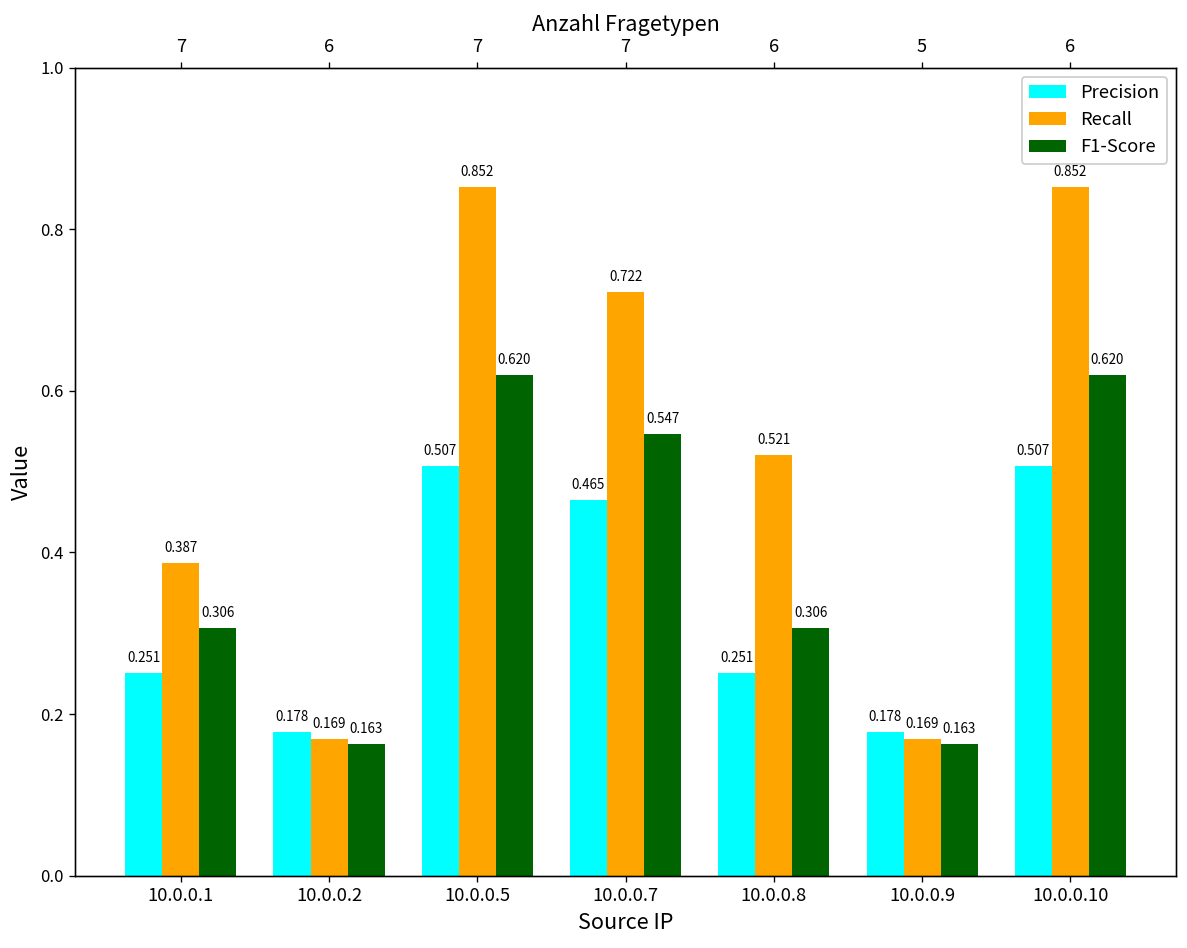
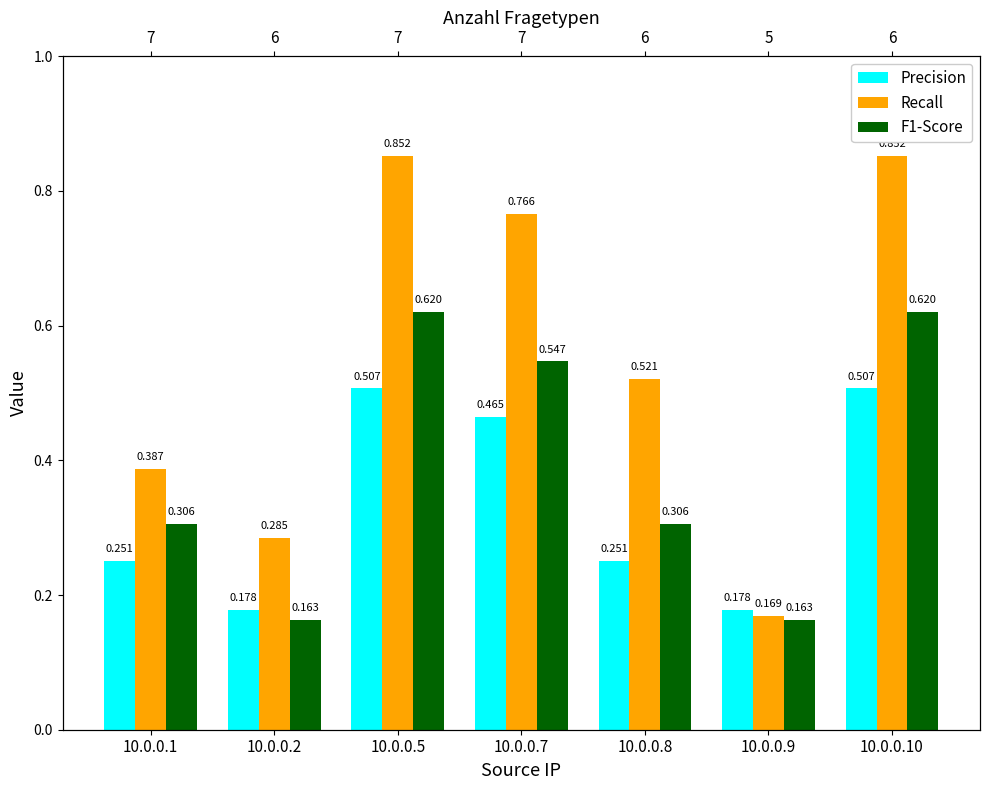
Recall, 10.0.0.2: 0.169 -> 0.285
Recall, 10.0.0.7: 0.722 -> 0.766
